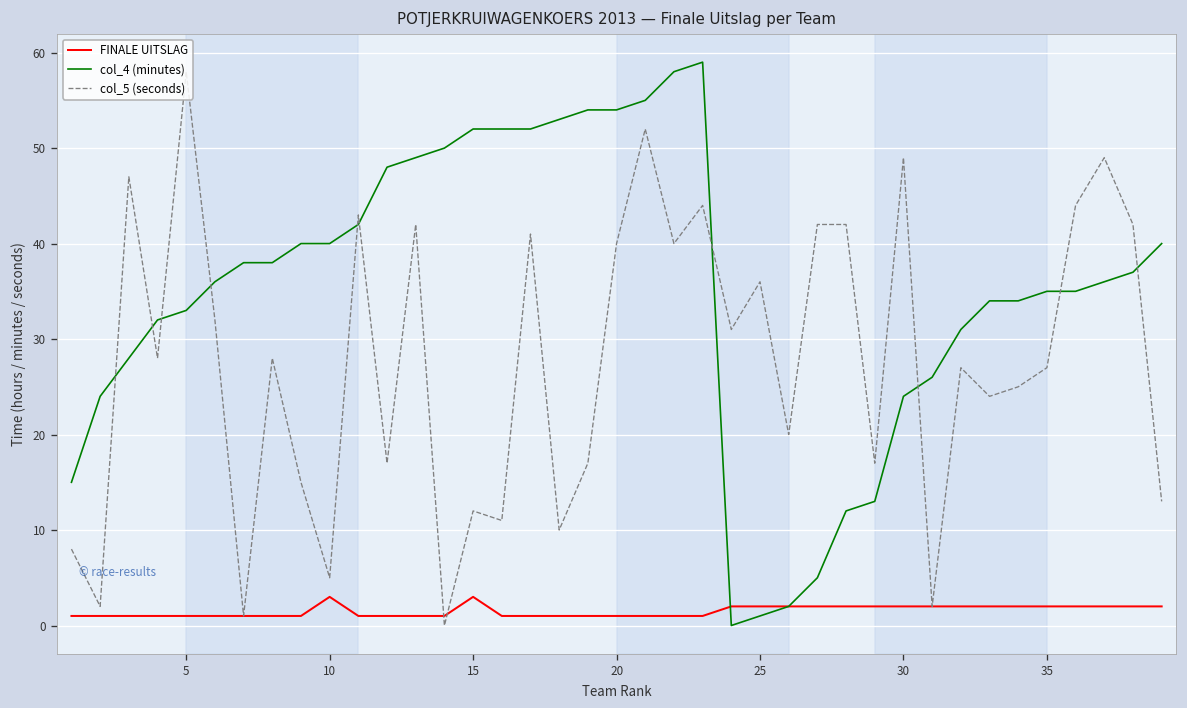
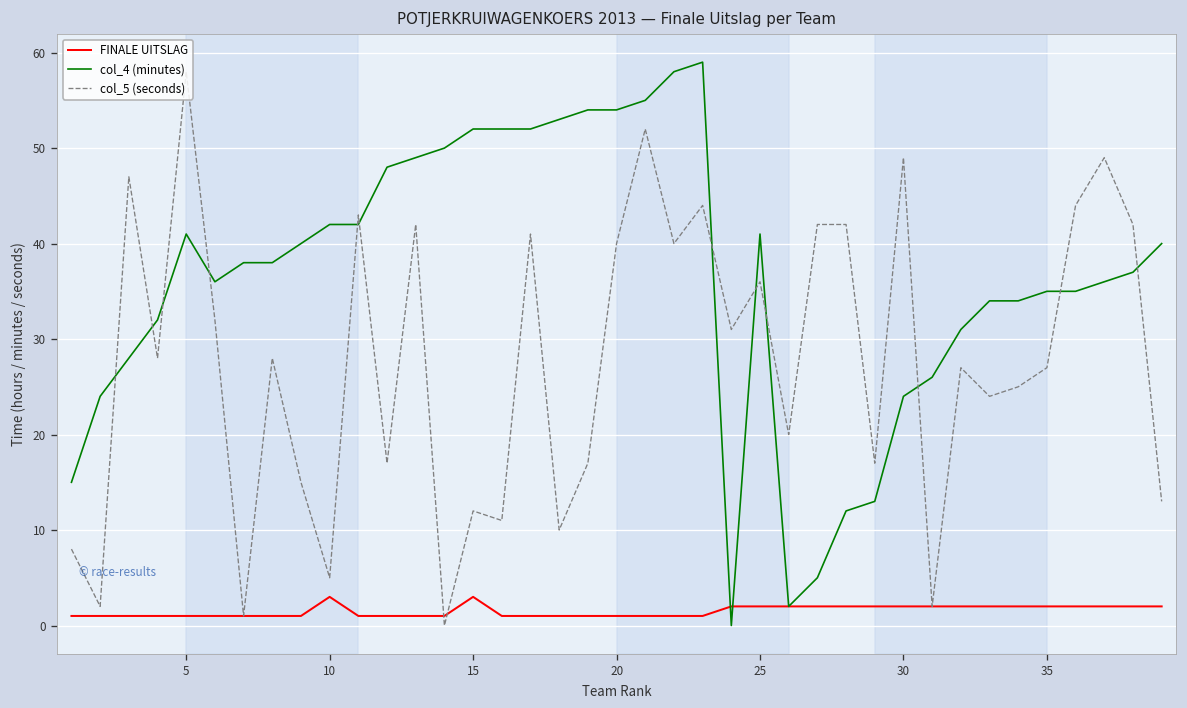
col_4 (minutes), 5: 33 -> 41
col_4 (minutes), 10: 40 -> 42
col_4 (minutes), 25: 1 -> 41
